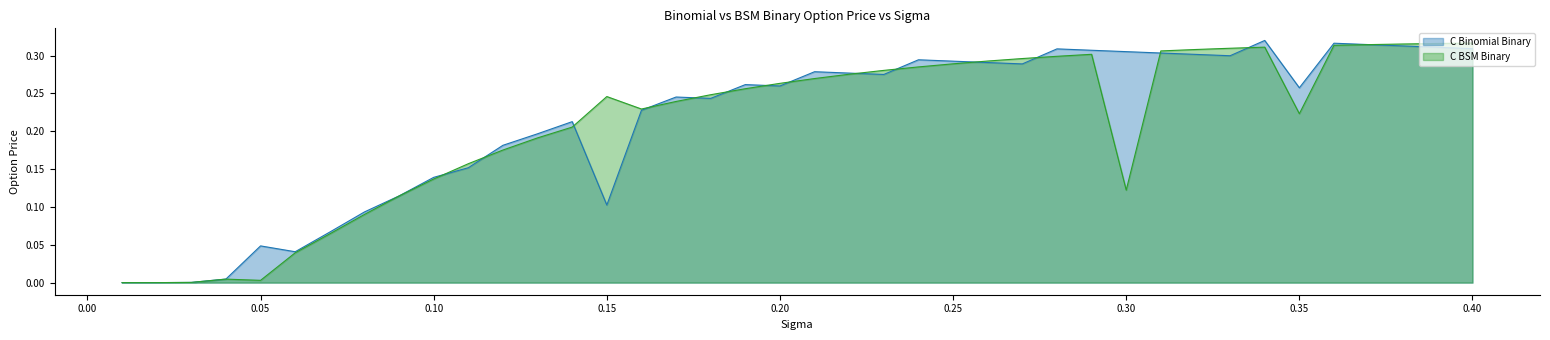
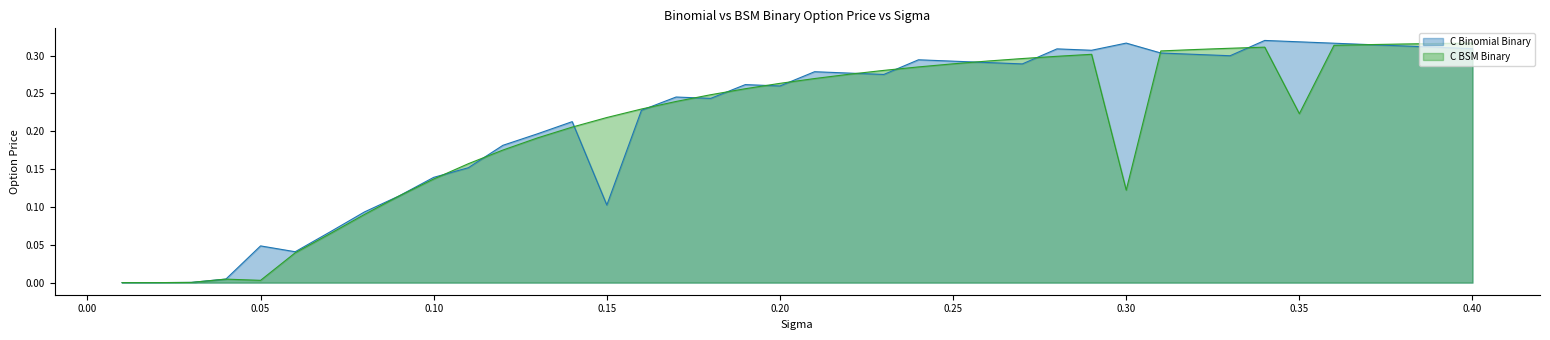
C BSM Binary, 0.15: 0.25 -> 0.22
C Binomial Binary, 0.30: 0.31 -> 0.32
C Binomial Binary, 0.35: 0.26 -> 0.32
